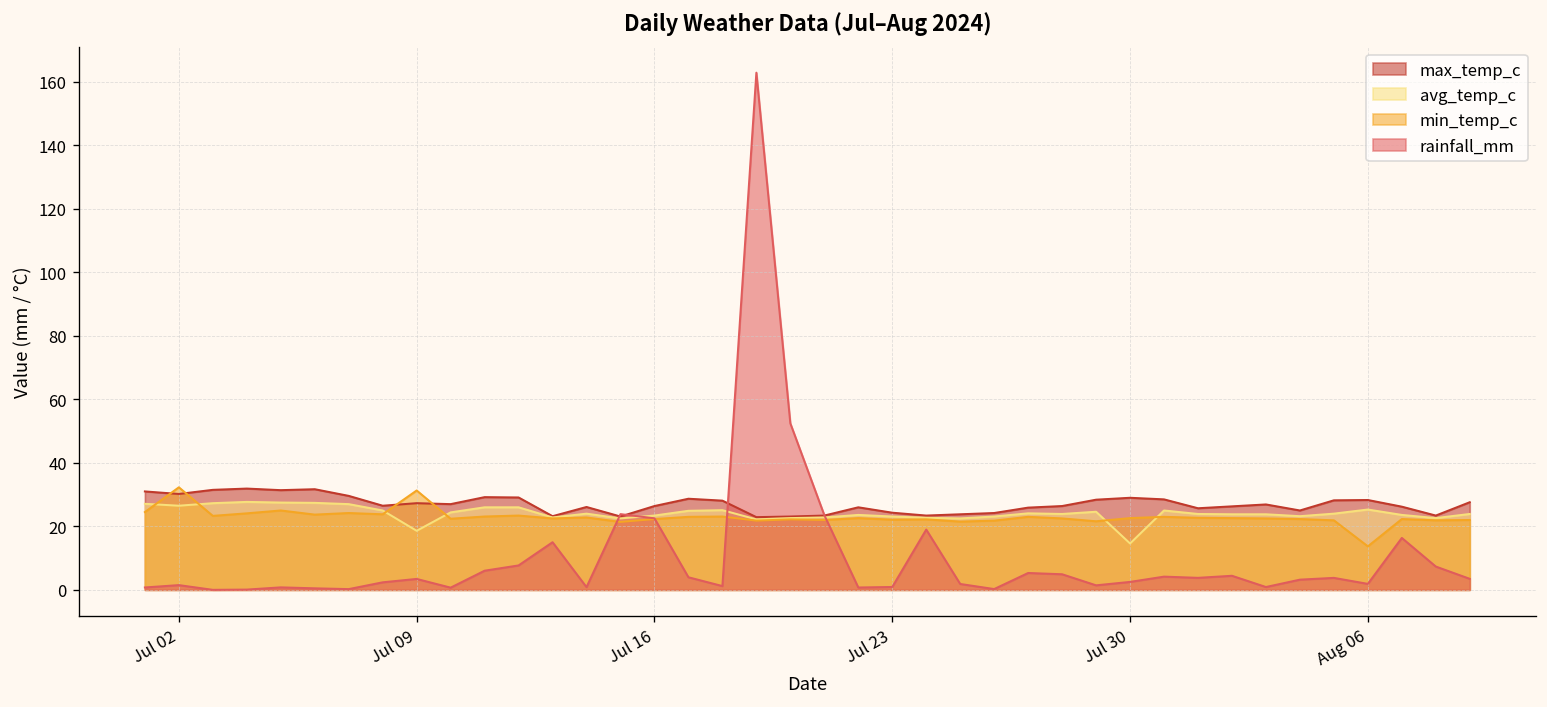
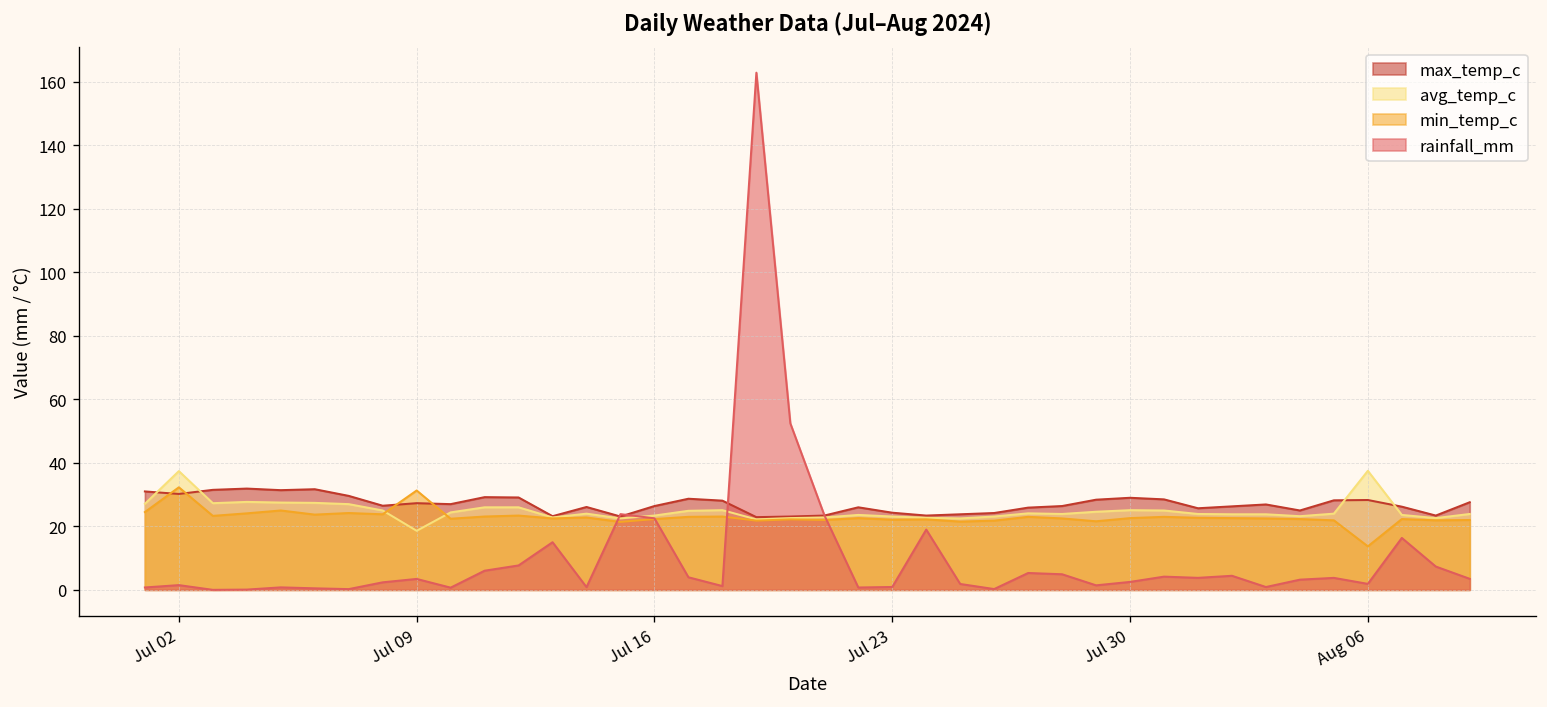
avg_temp_c, Jul 02: 27 -> 37
avg_temp_c, Jul 30: 15 -> 25
avg_temp_c, Aug 06: 25 -> 38
